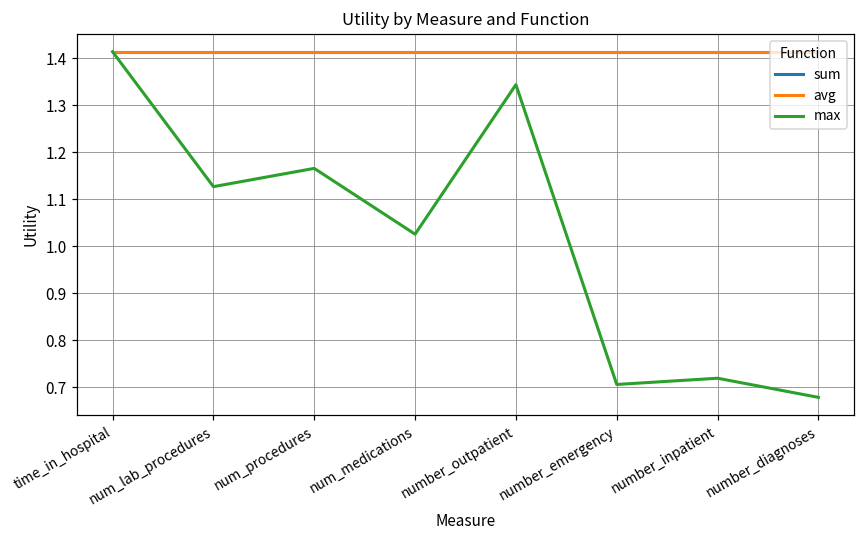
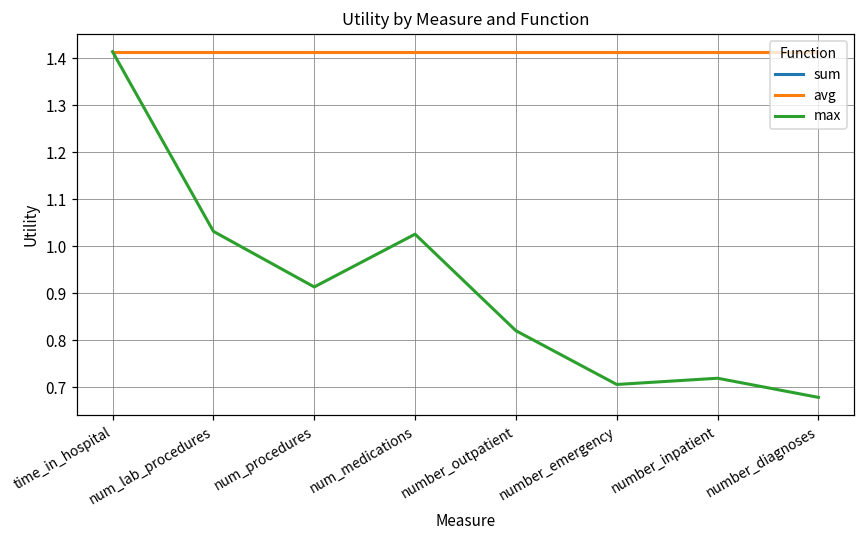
max, num_lab_procedures: 1.13 -> 1.03
max, num_procedures: 1.17 -> 0.91
max, number_outpatient: 1.34 -> 0.82
